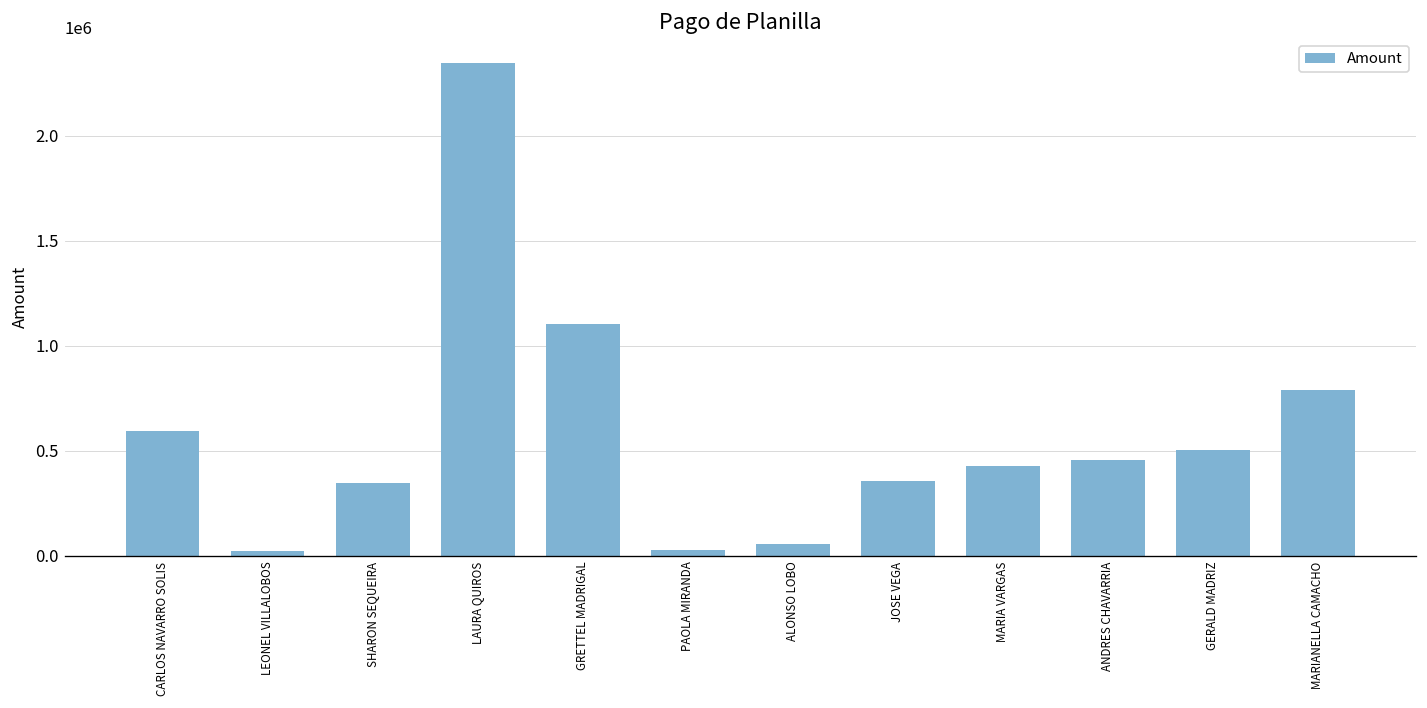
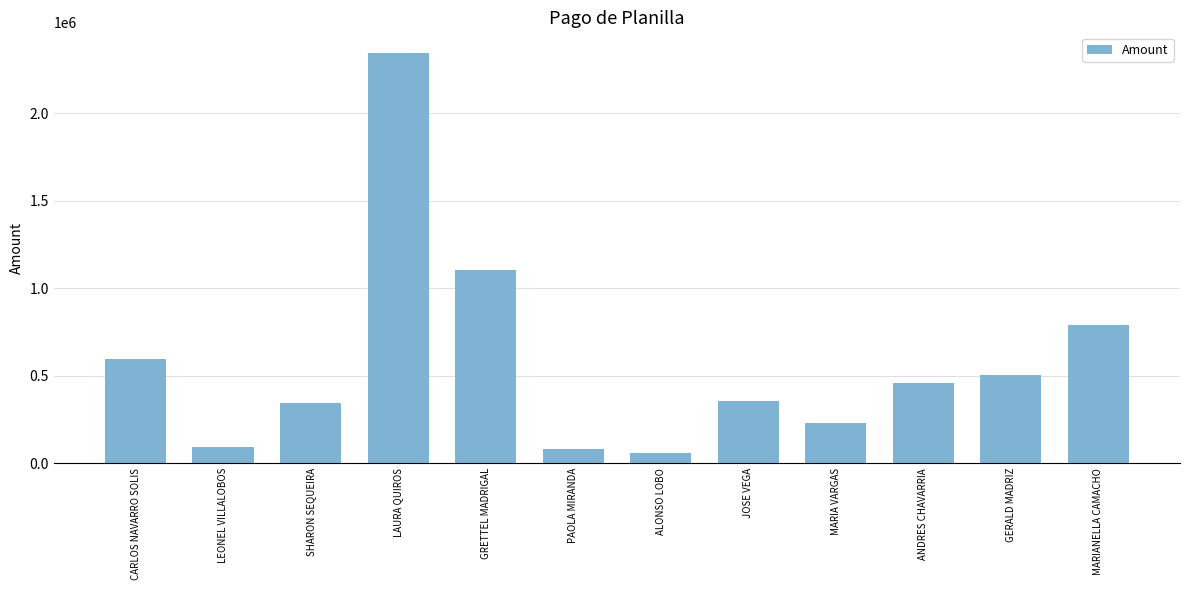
LEONEL VILLALOBOS: 20000 -> 90000
PAOLA MIRANDA: 30000 -> 80000
MARIA VARGAS: 430000 -> 230000
